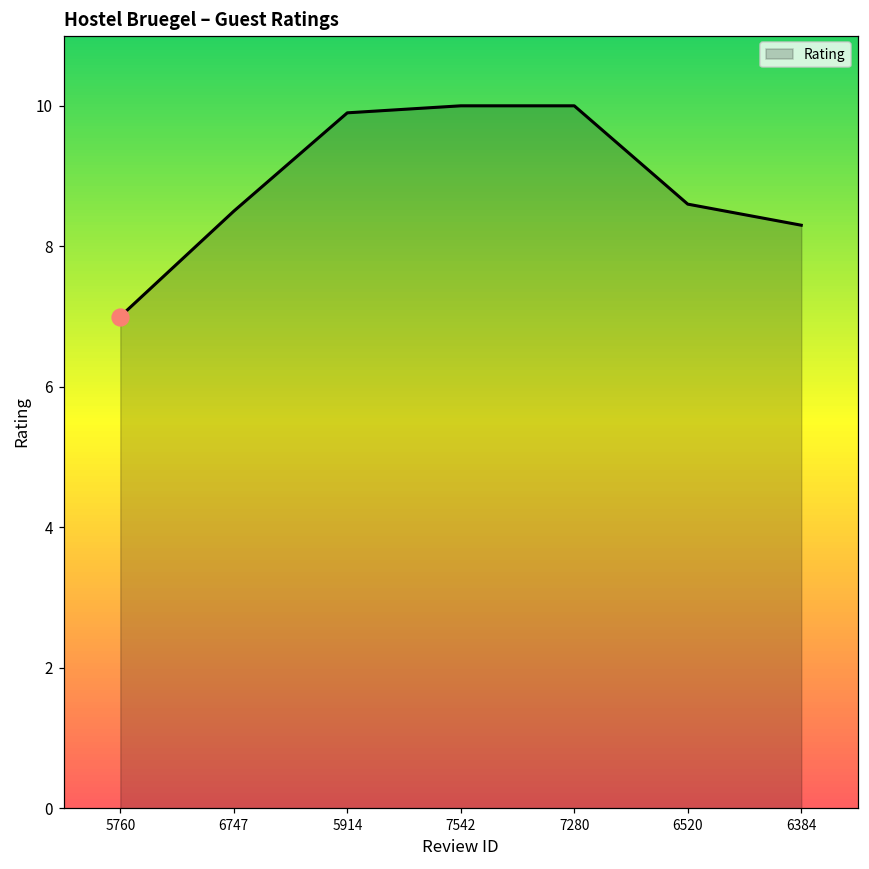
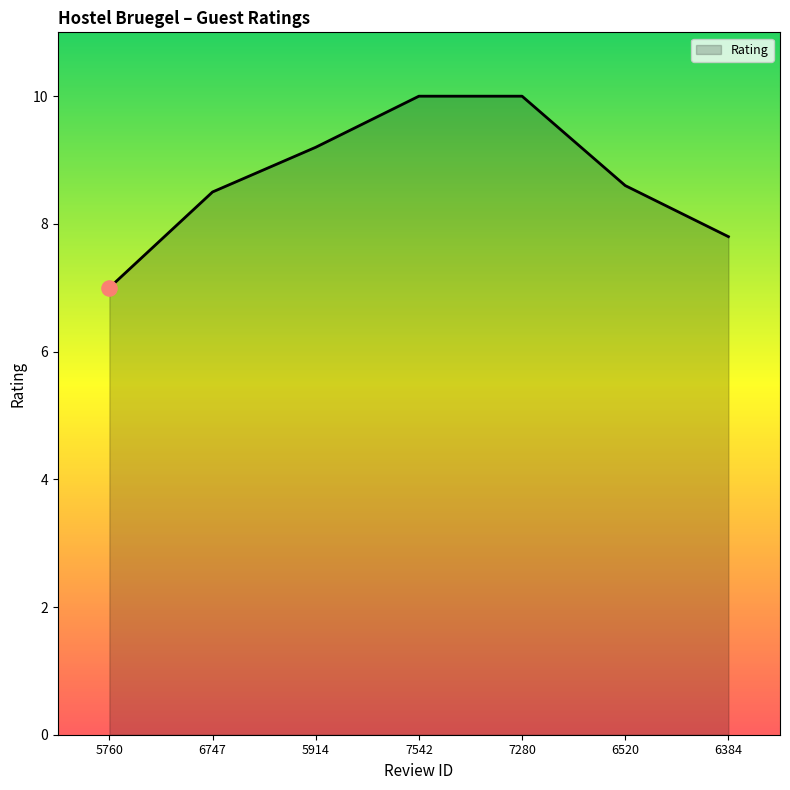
Rating, 5914: 9.9 -> 9.2
Rating, 6384: 8.3 -> 7.8
